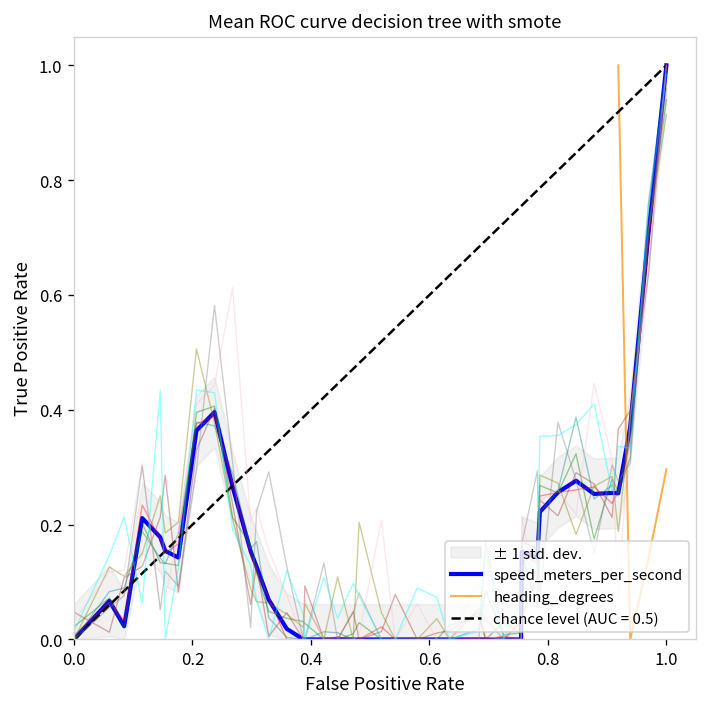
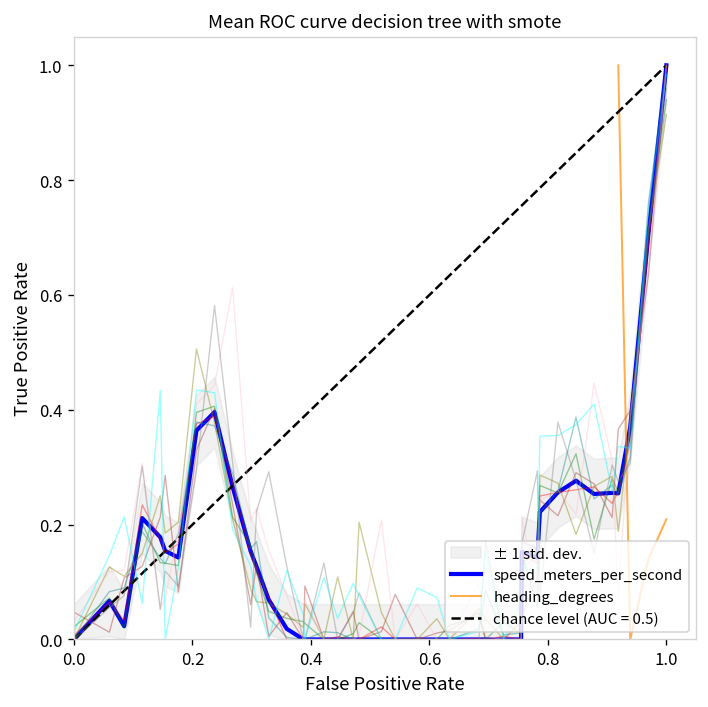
heading_degrees, 1.0: 0.30 -> 0.21
